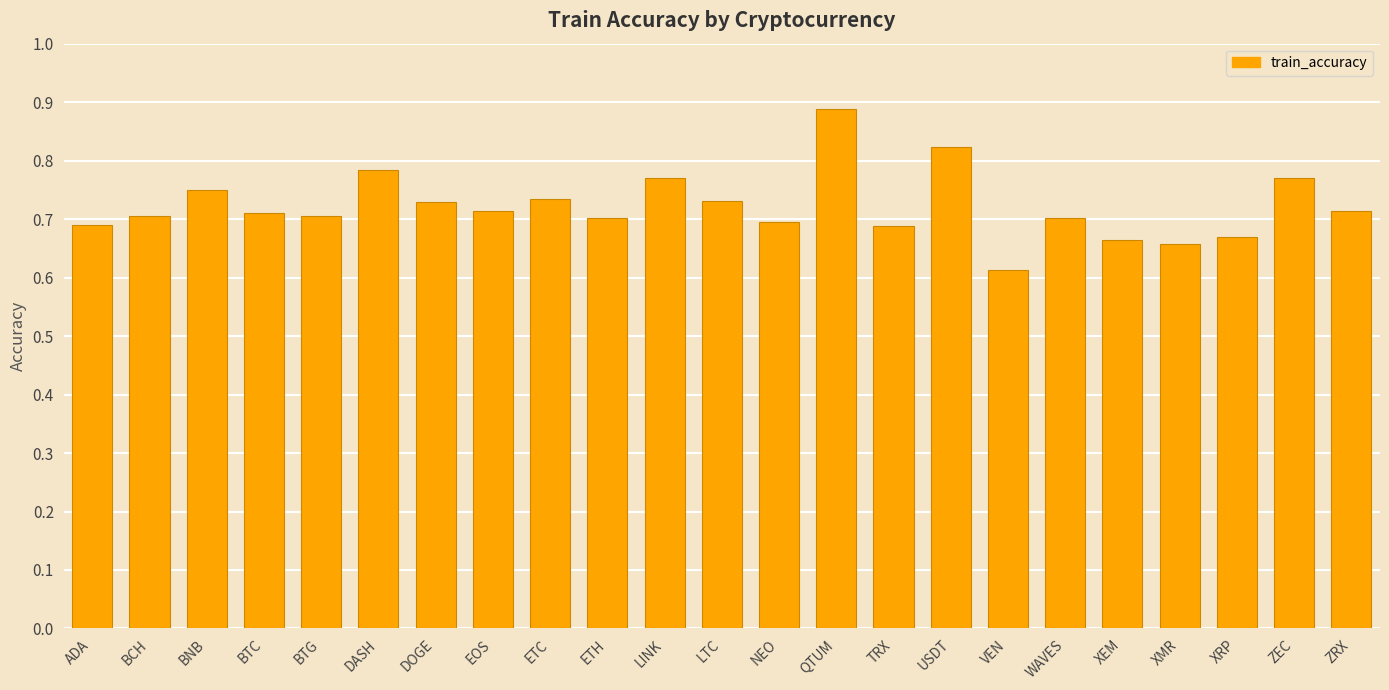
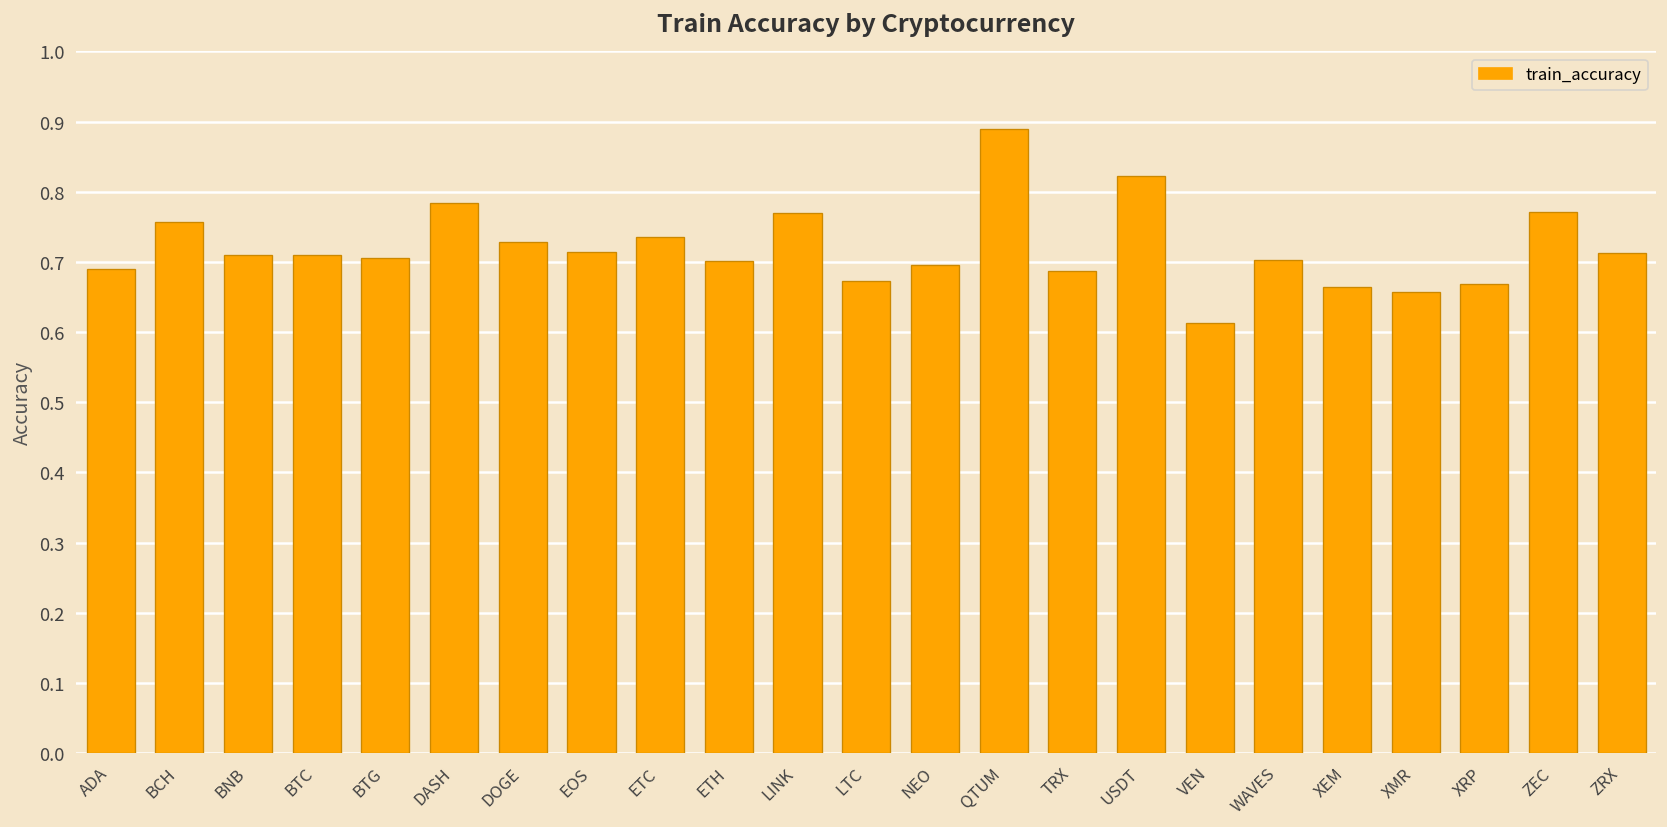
BCH: 0.71 -> 0.76
BNB: 0.75 -> 0.71
LTC: 0.73 -> 0.67
